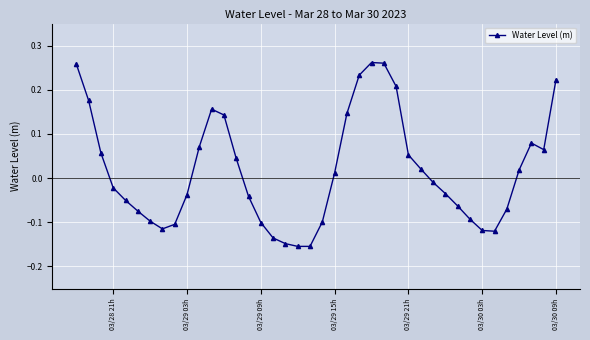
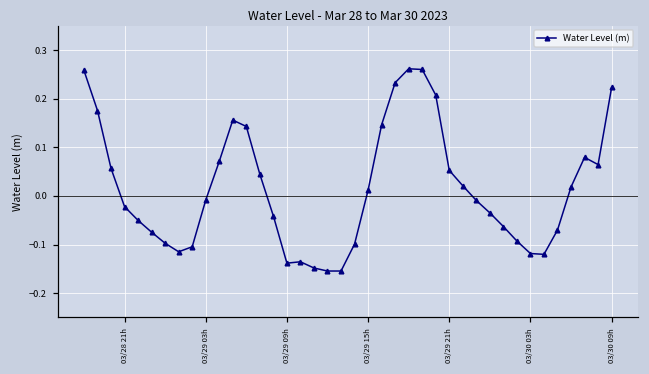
03/29 03h: -0.04 -> -0.01
03/29 09h: -0.10 -> -0.14
